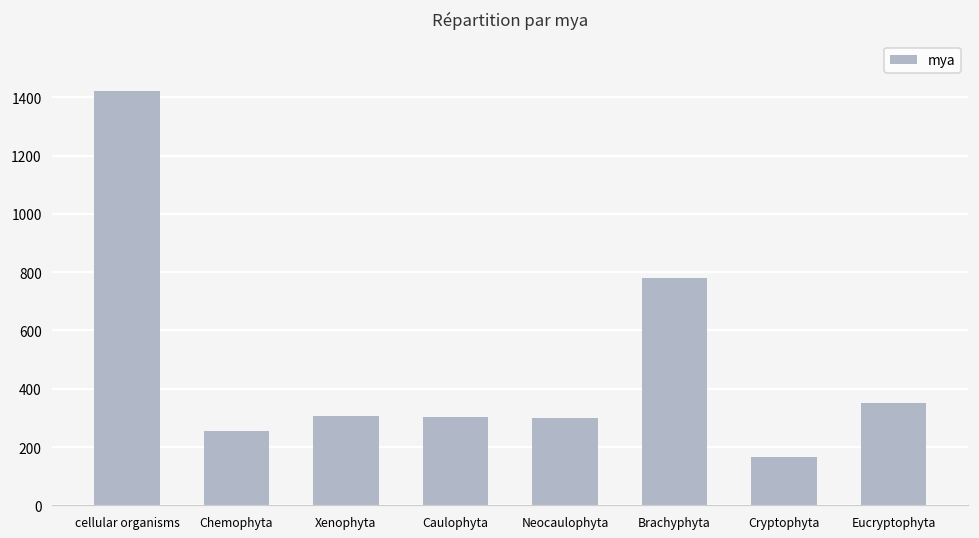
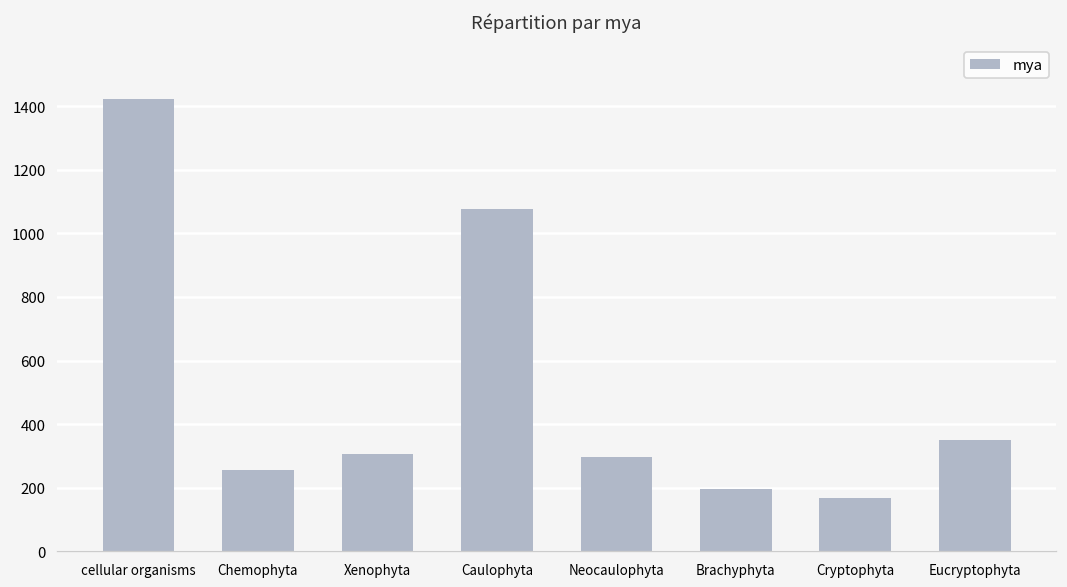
Caulophyta: 300 -> 1080
Brachyphyta: 780 -> 200
